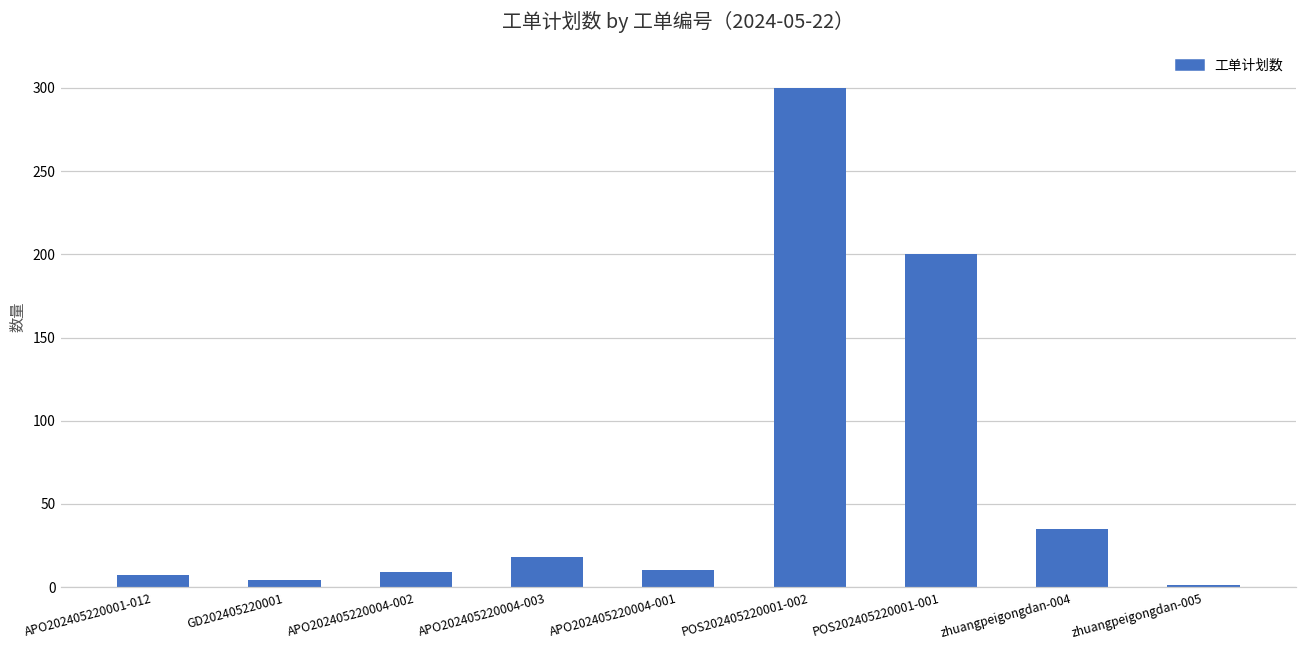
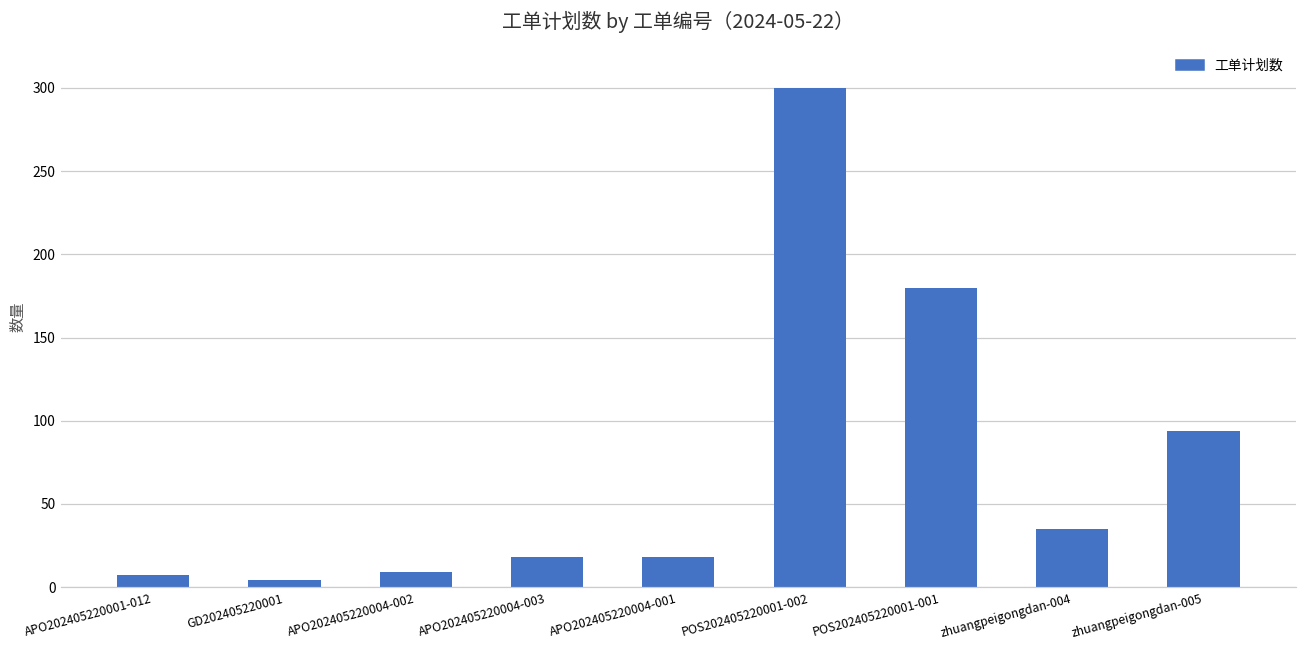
APO202405220004-001: 10 -> 18
POS202405220001-001: 200 -> 180
zhuangpeigongdan-005: 1 -> 94
